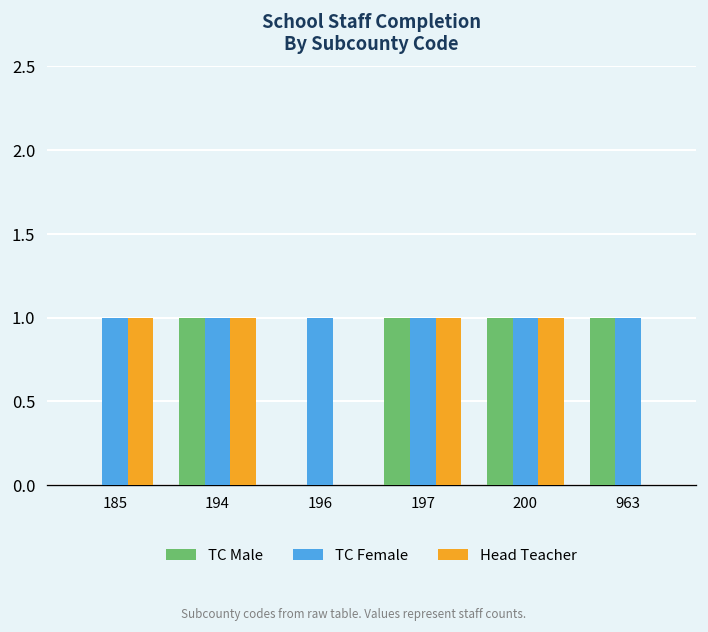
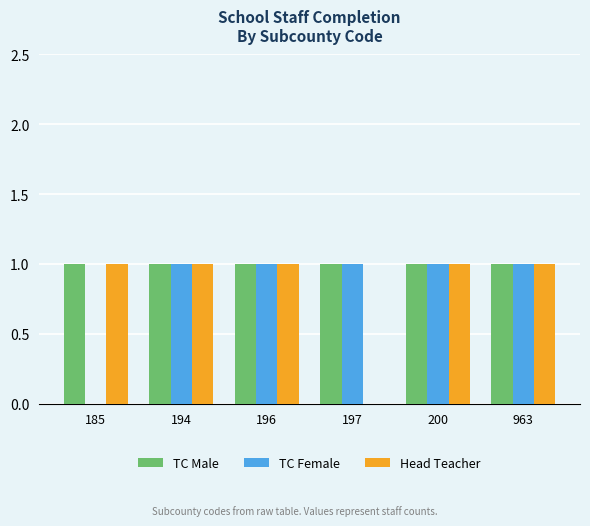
TC Male, 185: 0 -> 1
TC Female, 185: 1 -> 0
TC Male, 196: 0 -> 1
Head Teacher, 196: 0 -> 1
Head Teacher, 197: 1 -> 0
Head Teacher, 963: 0 -> 1
